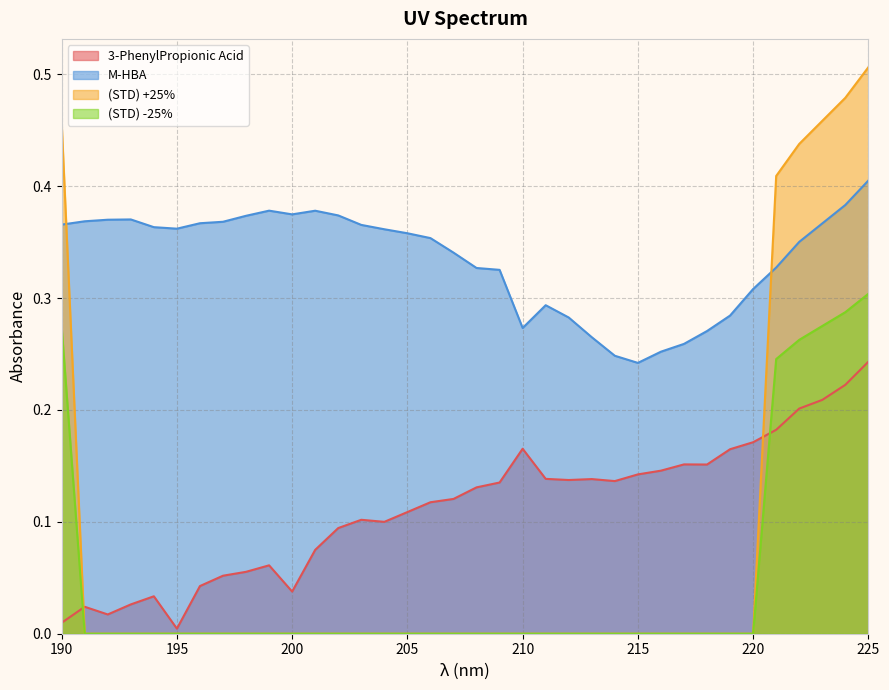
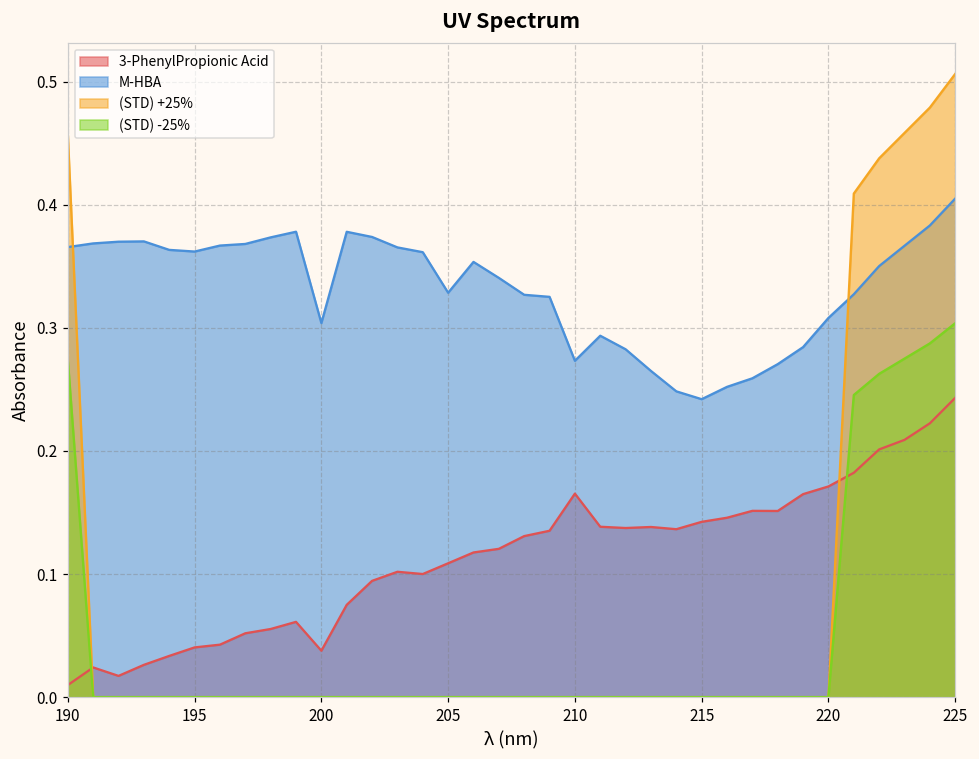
3-PhenylPropionic Acid, 195: 0.005 -> 0.040
M-HBA, 200: 0.375 -> 0.304
M-HBA, 205: 0.358 -> 0.329
